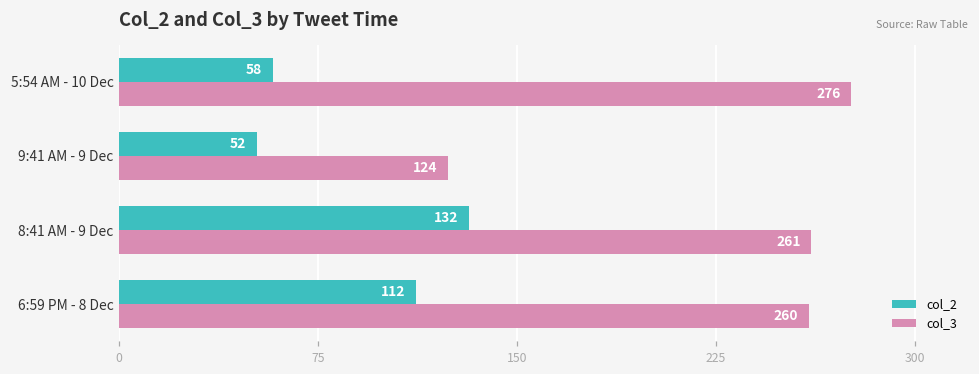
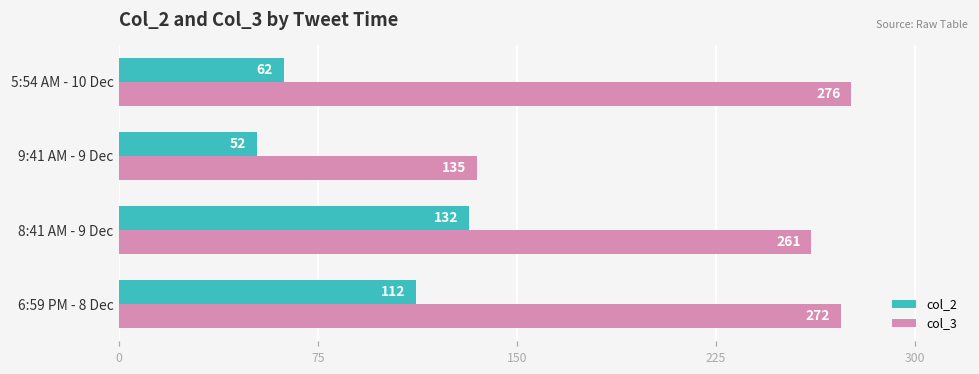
col_2, 5:54 AM - 10 Dec: 58 -> 62
col_3, 9:41 AM - 9 Dec: 124 -> 135
col_3, 6:59 PM - 8 Dec: 260 -> 272
